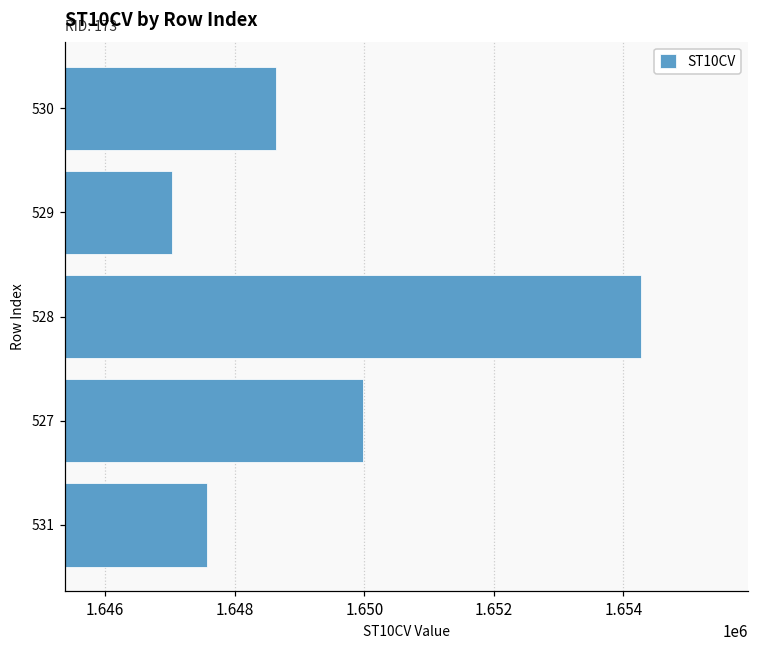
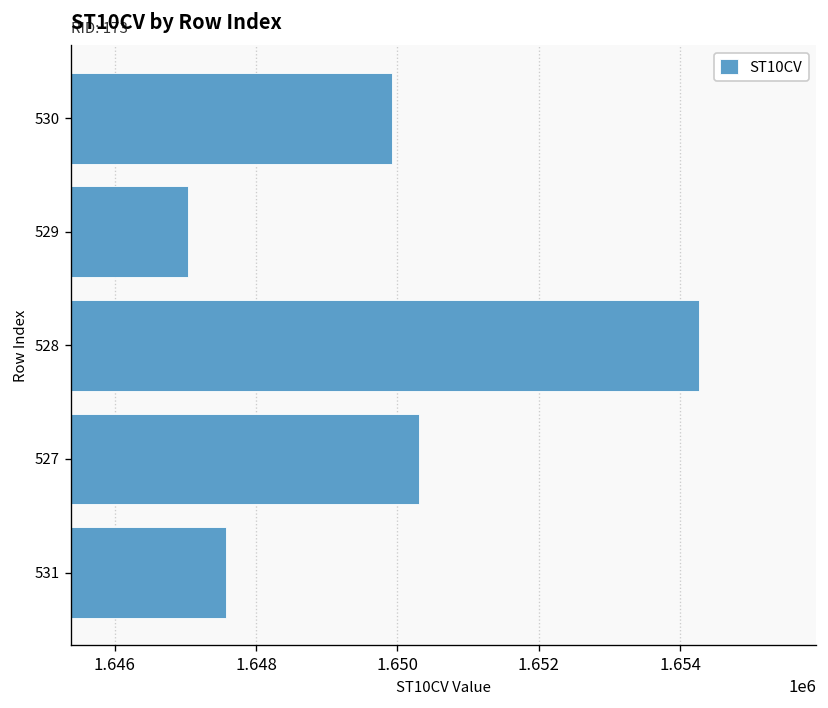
530: 1648600 -> 1649900
527: 1650000 -> 1650300
